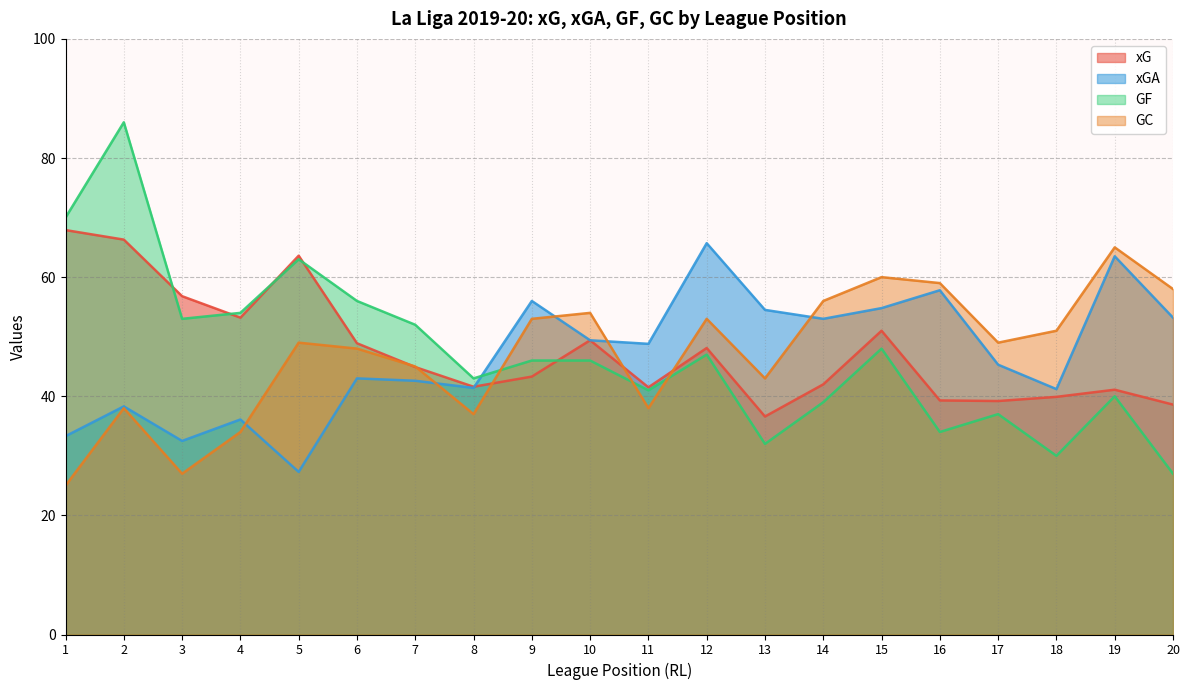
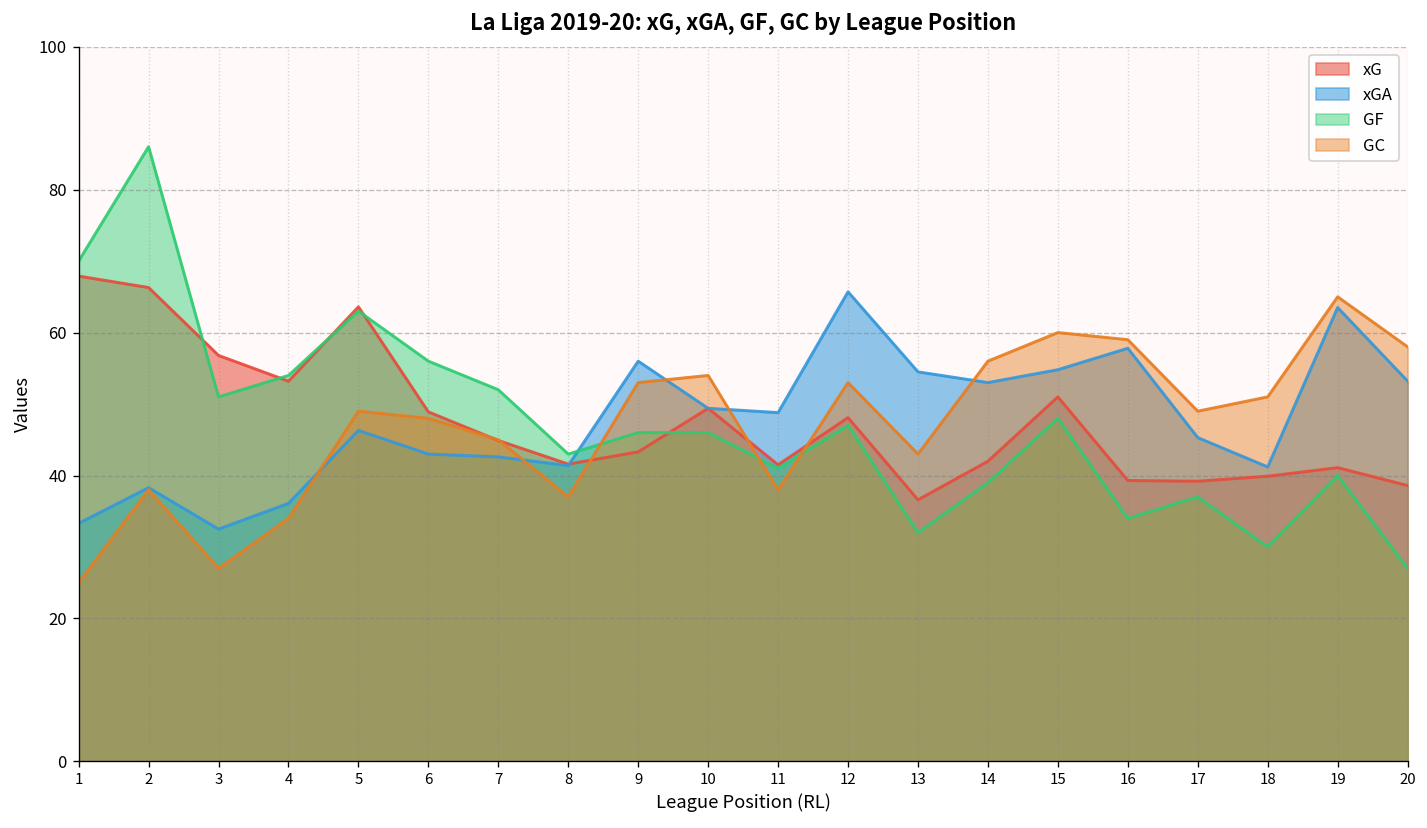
GF, 3: 53 -> 51
xGA, 5: 27 -> 46
